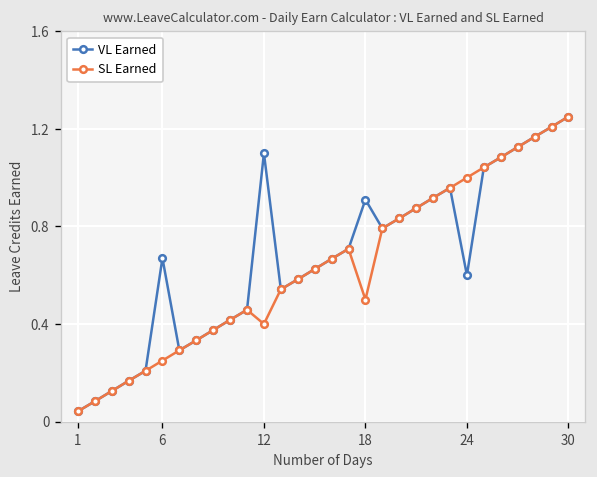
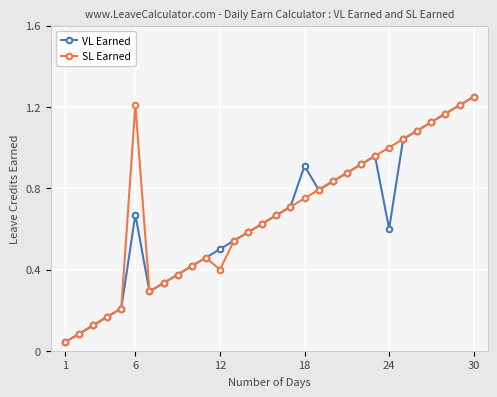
SL Earned, 6: 0.25 -> 1.21
VL Earned, 12: 1.1 -> 0.5
SL Earned, 18: 0.50 -> 0.75
